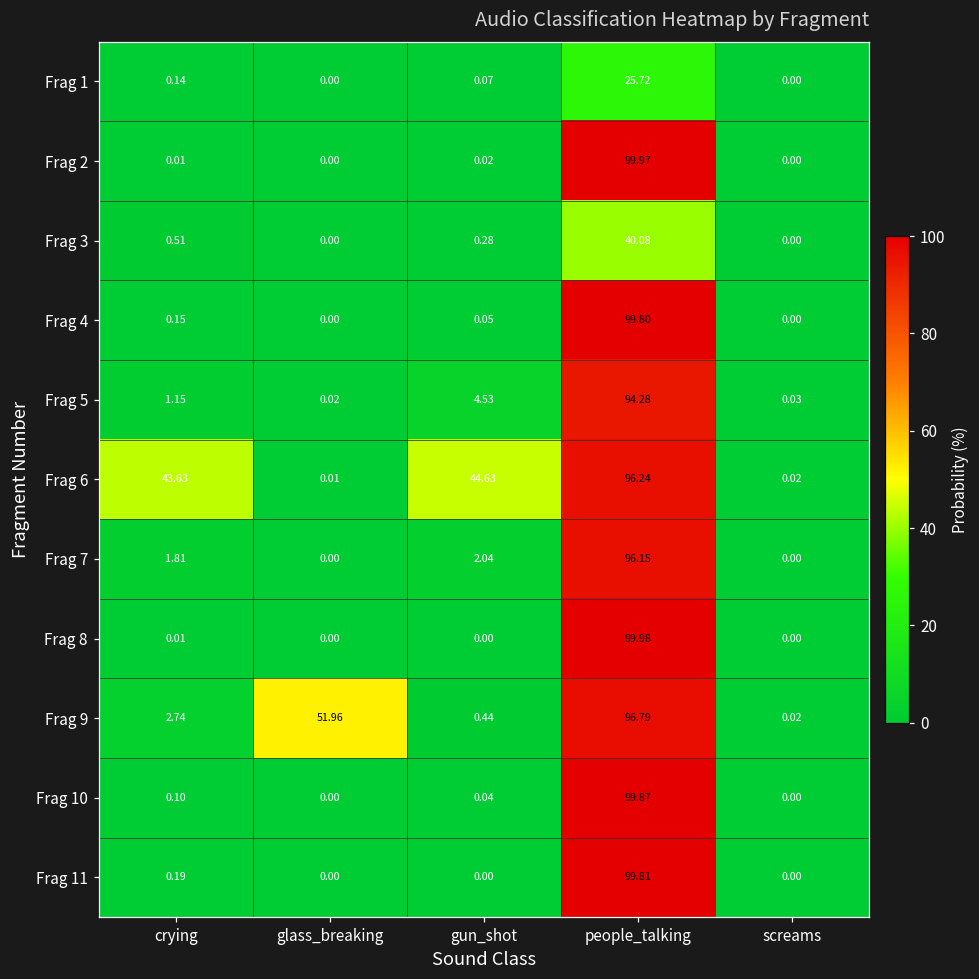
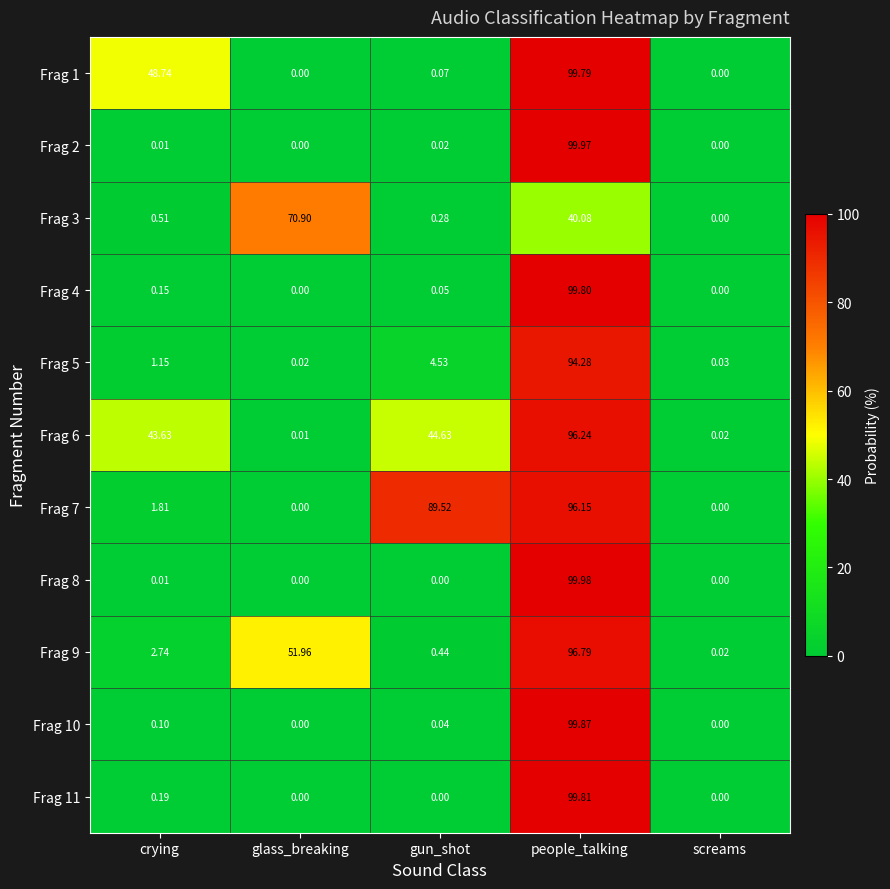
Frag 1, crying: 0.14 -> 48.74
Frag 1, people_talking: 25.72 -> 99.79
Frag 3, glass_breaking: 0.00 -> 70.90
Frag 7, gun_shot: 2.04 -> 89.52
